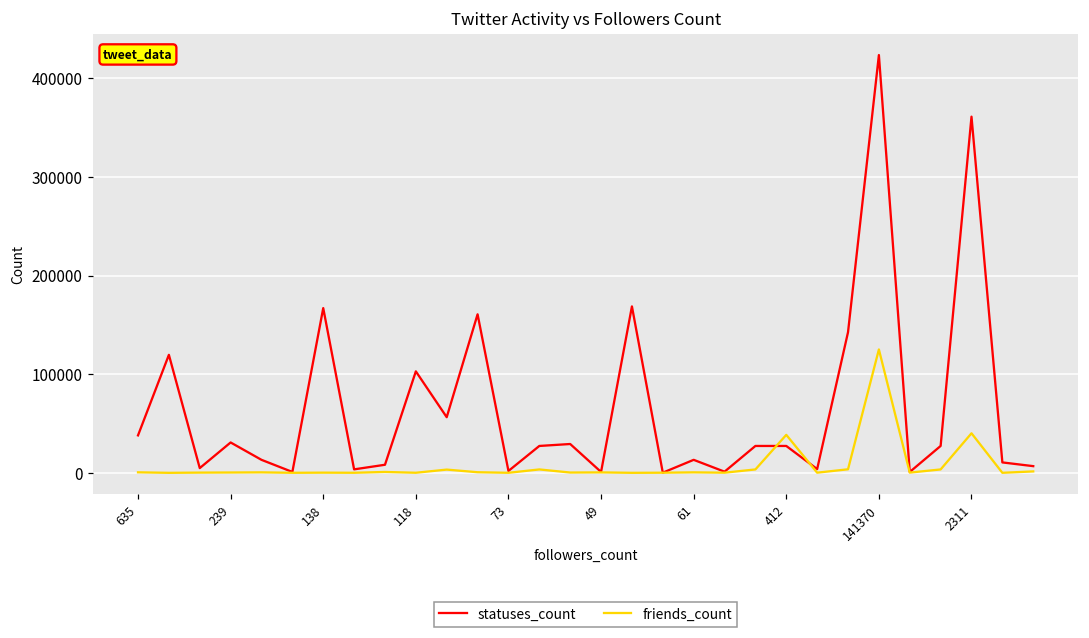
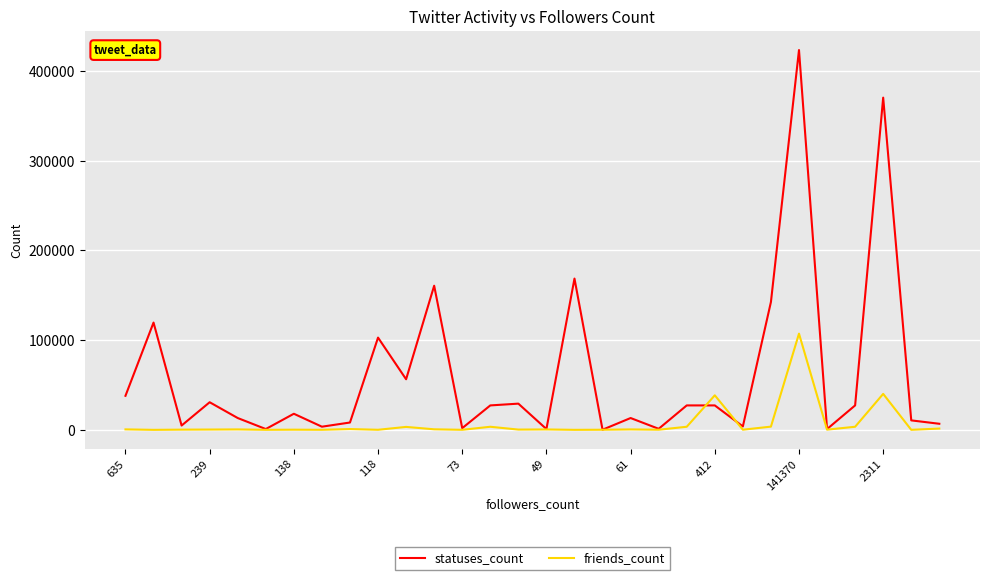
statuses_count, 138: 170000 -> 20000
friends_count, 141370: 130000 -> 110000
statuses_count, 2311: 360000 -> 370000
